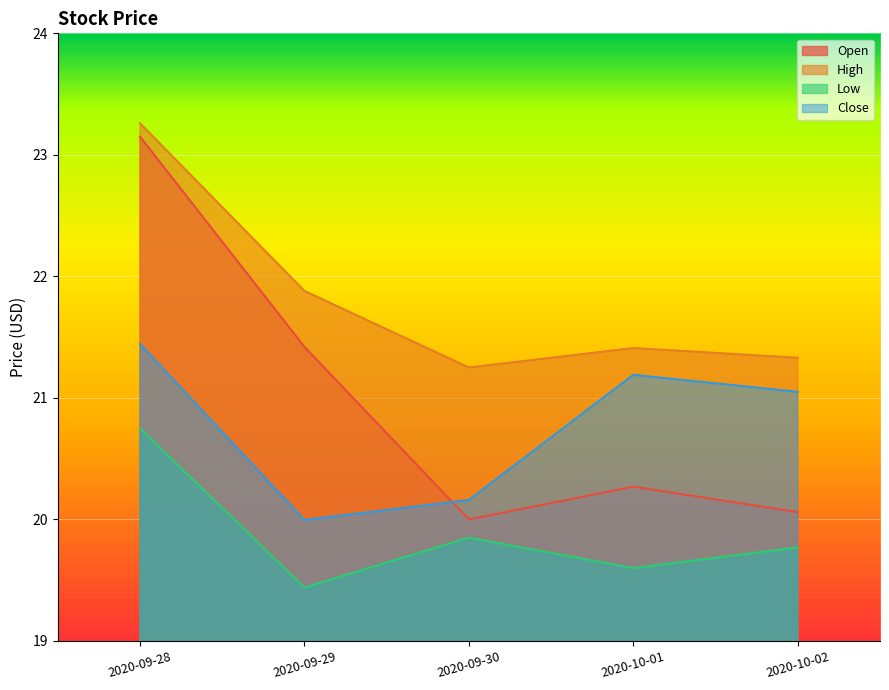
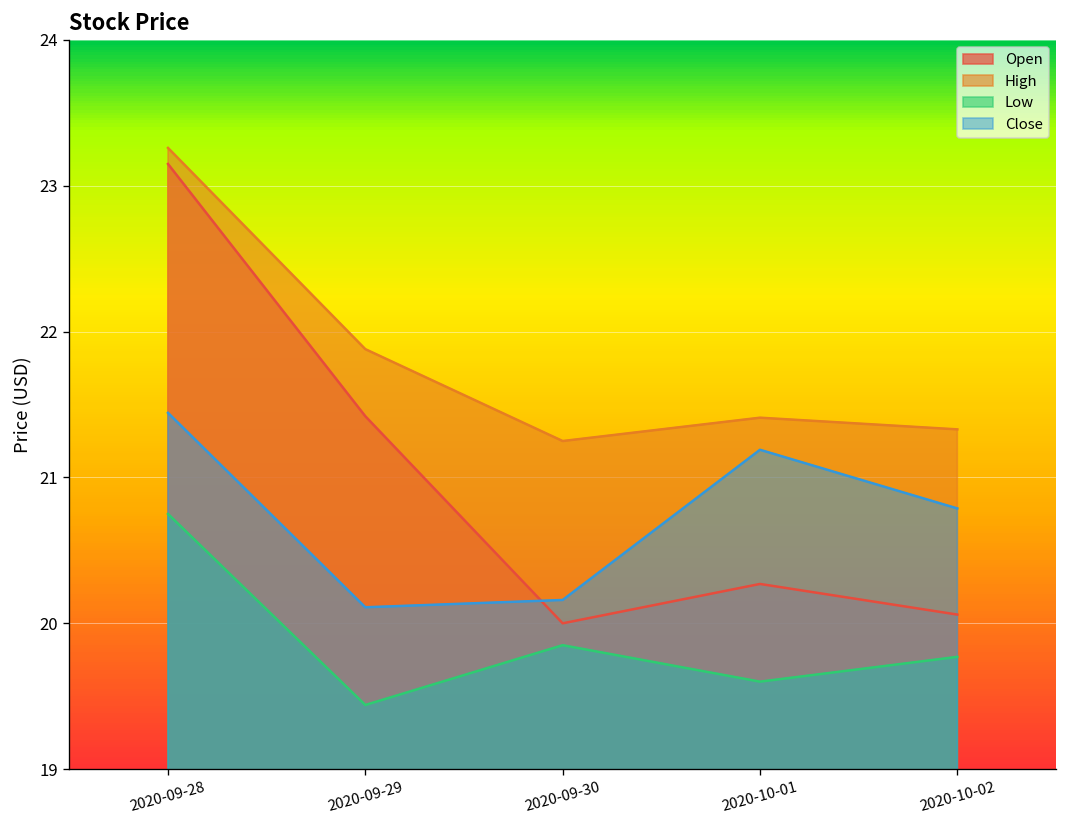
Close, 2020-09-29: 20.00 -> 20.11
Close, 2020-10-02: 21.05 -> 20.79
